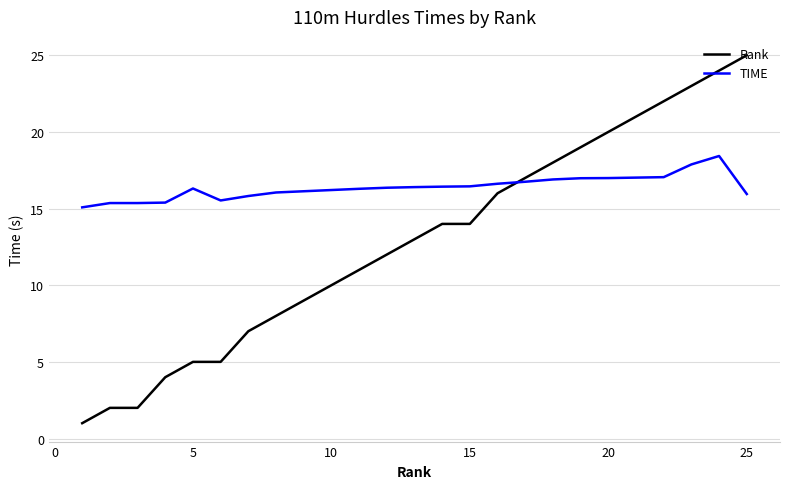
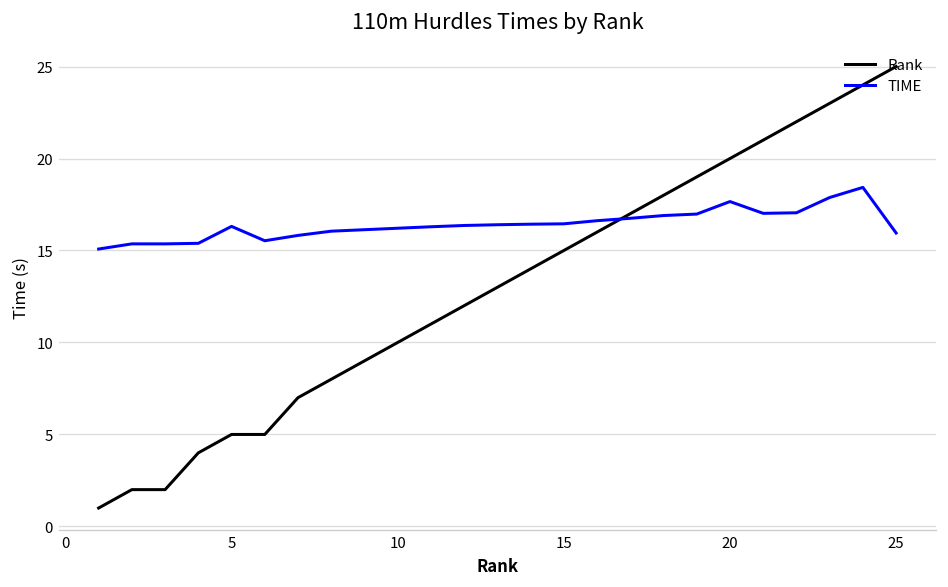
Rank, 15: 14 -> 15
TIME, 20: 17.0 -> 17.7
